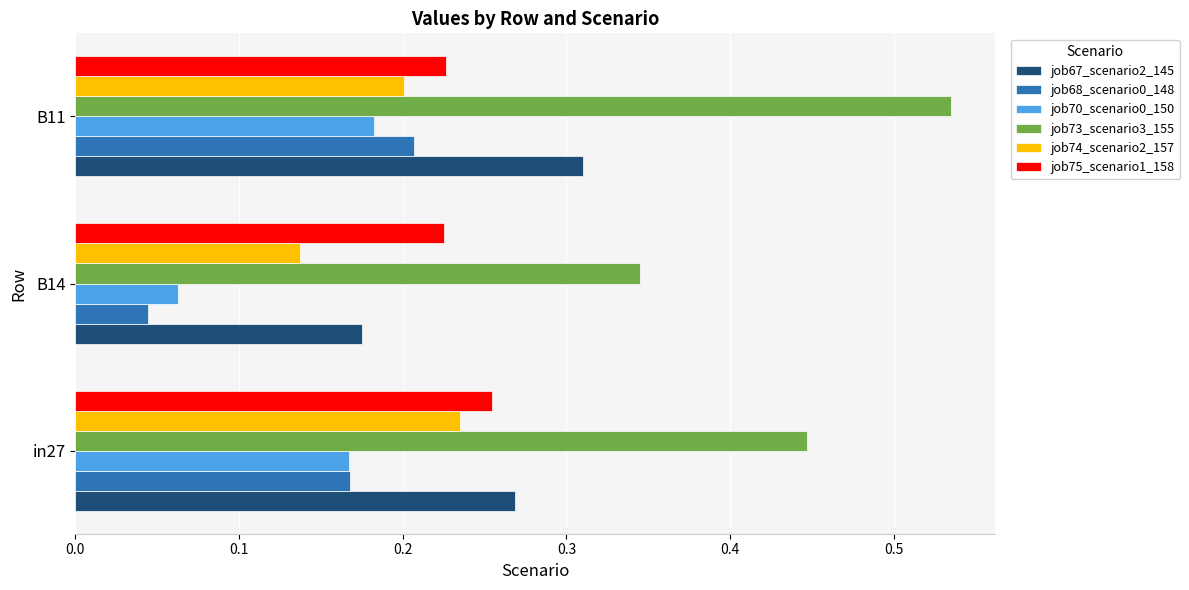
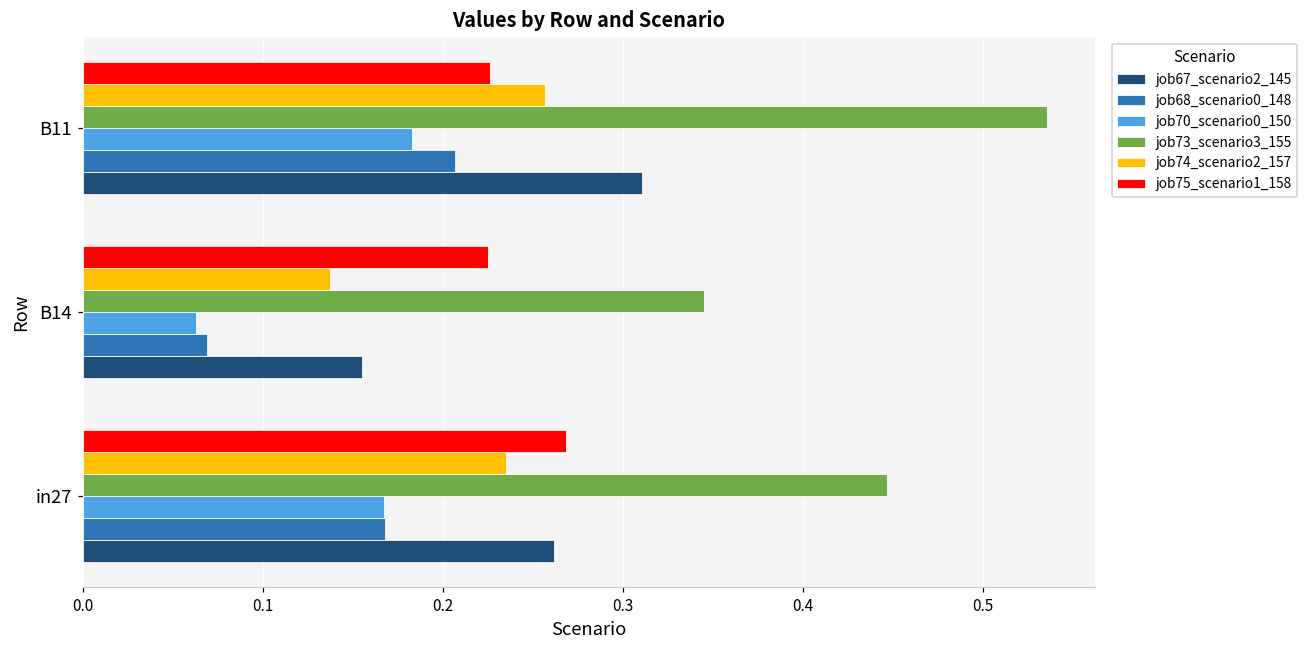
job74_scenario2_157, B11: 0.201 -> 0.257
job68_scenario0_148, B14: 0.045 -> 0.069
job67_scenario2_145, B14: 0.175 -> 0.155
job75_scenario1_158, in27: 0.254 -> 0.268
job67_scenario2_145, in27: 0.268 -> 0.262
